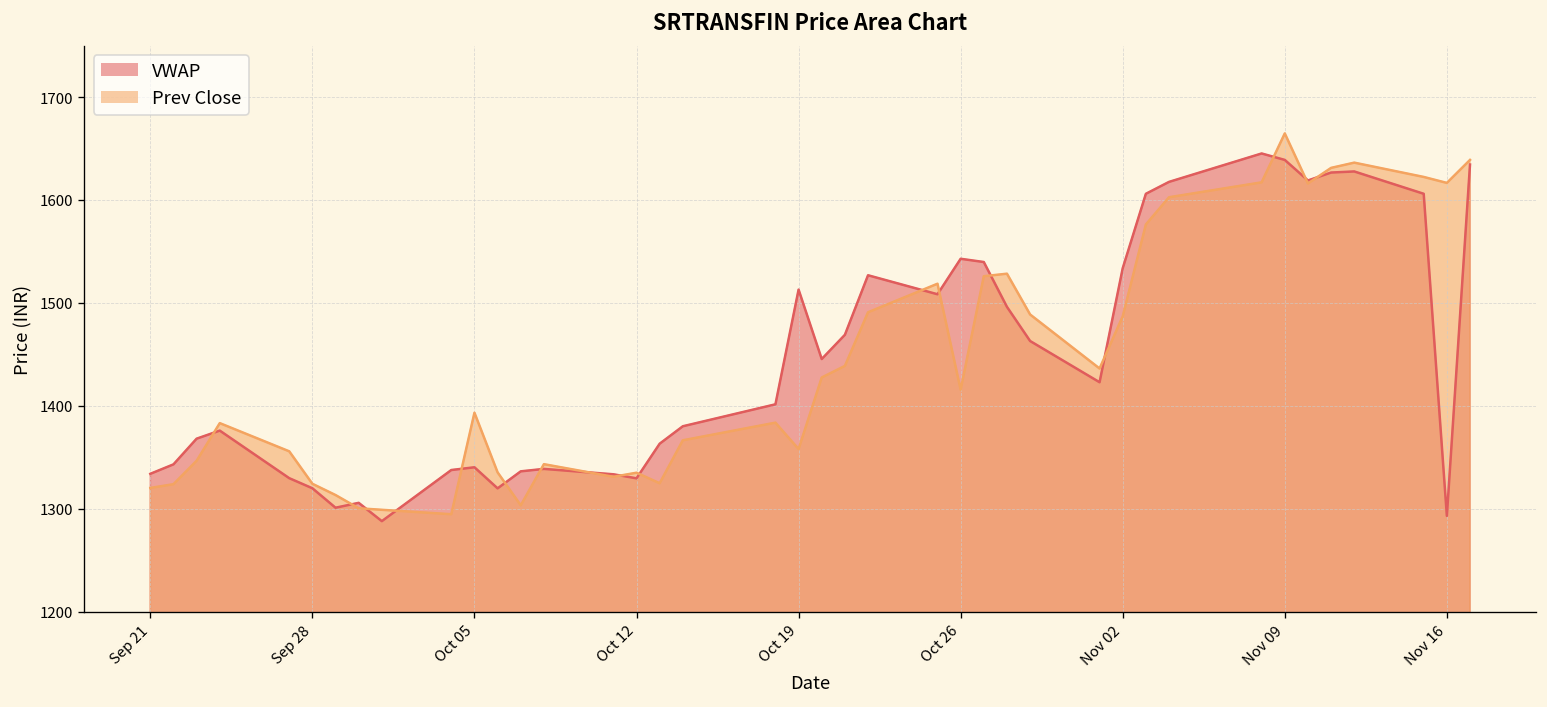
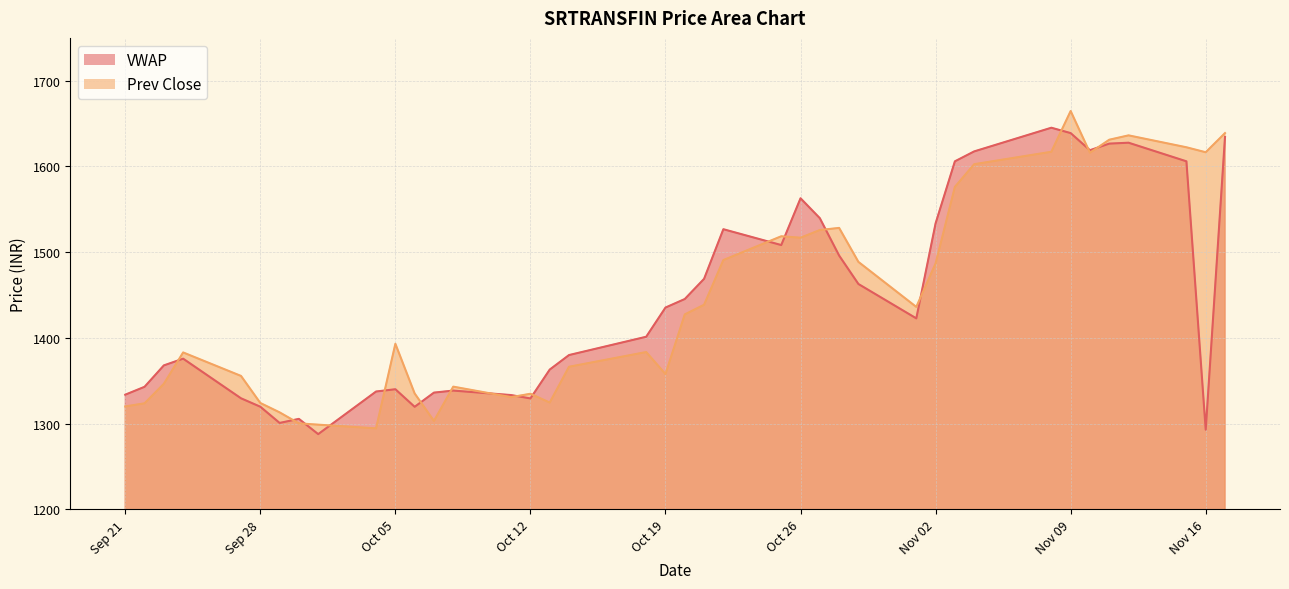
VWAP, Oct 19: 1510 -> 1440
VWAP, Oct 26: 1540 -> 1560
Prev Close, Oct 26: 1420 -> 1520
